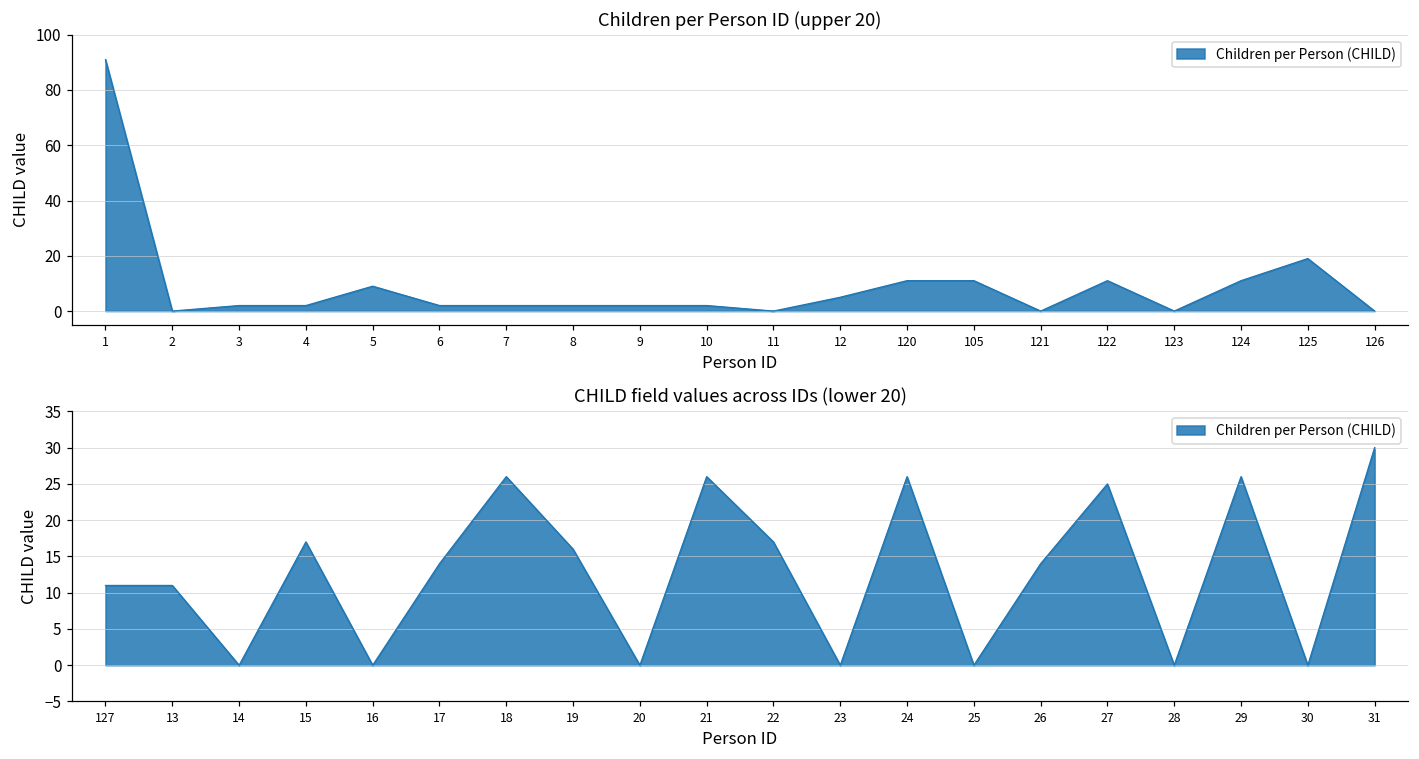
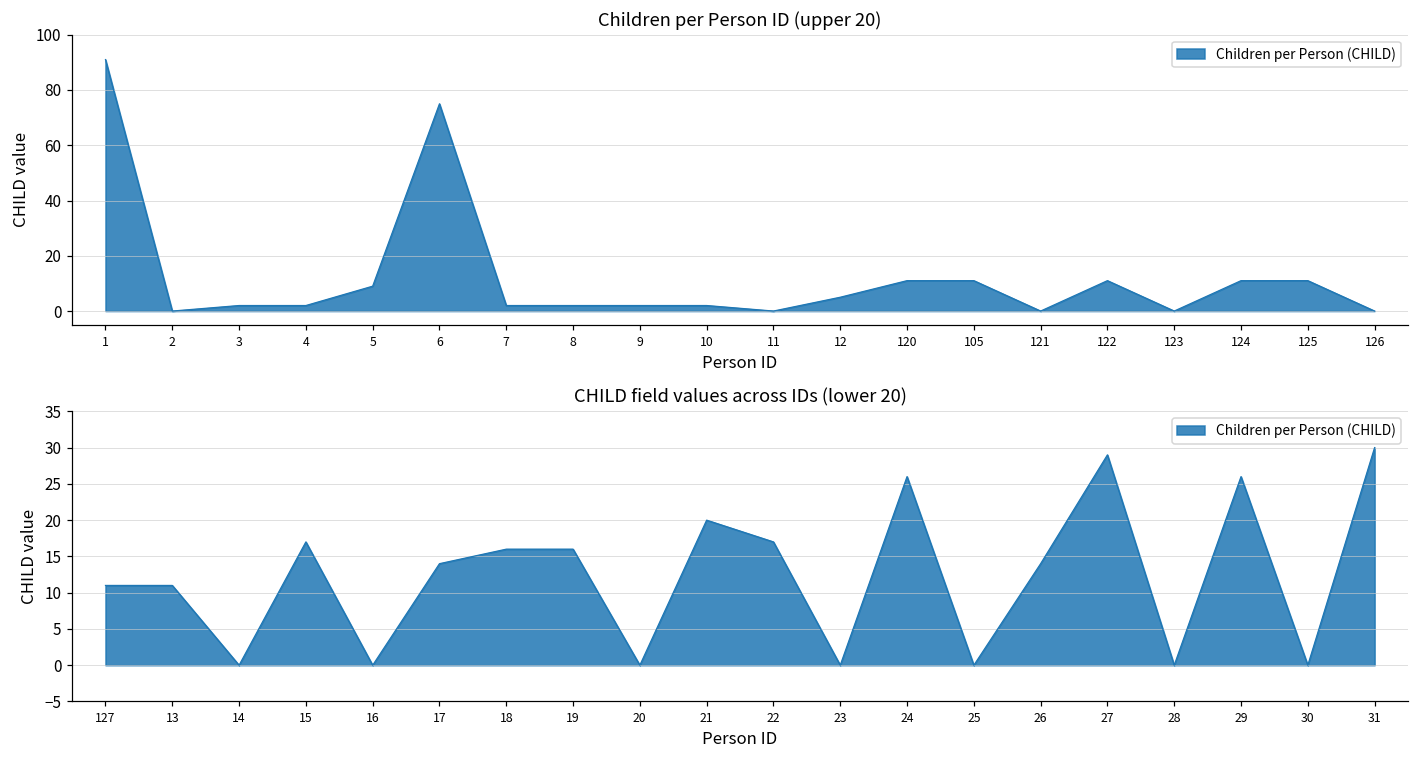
Children per Person ID (upper 20), 6: 2 -> 75
Children per Person ID (upper 20), 125: 19 -> 11
CHILD field values across IDs (lower 20), 18: 26 -> 16
CHILD field values across IDs (lower 20), 21: 26 -> 20
CHILD field values across IDs (lower 20), 27: 25 -> 29
